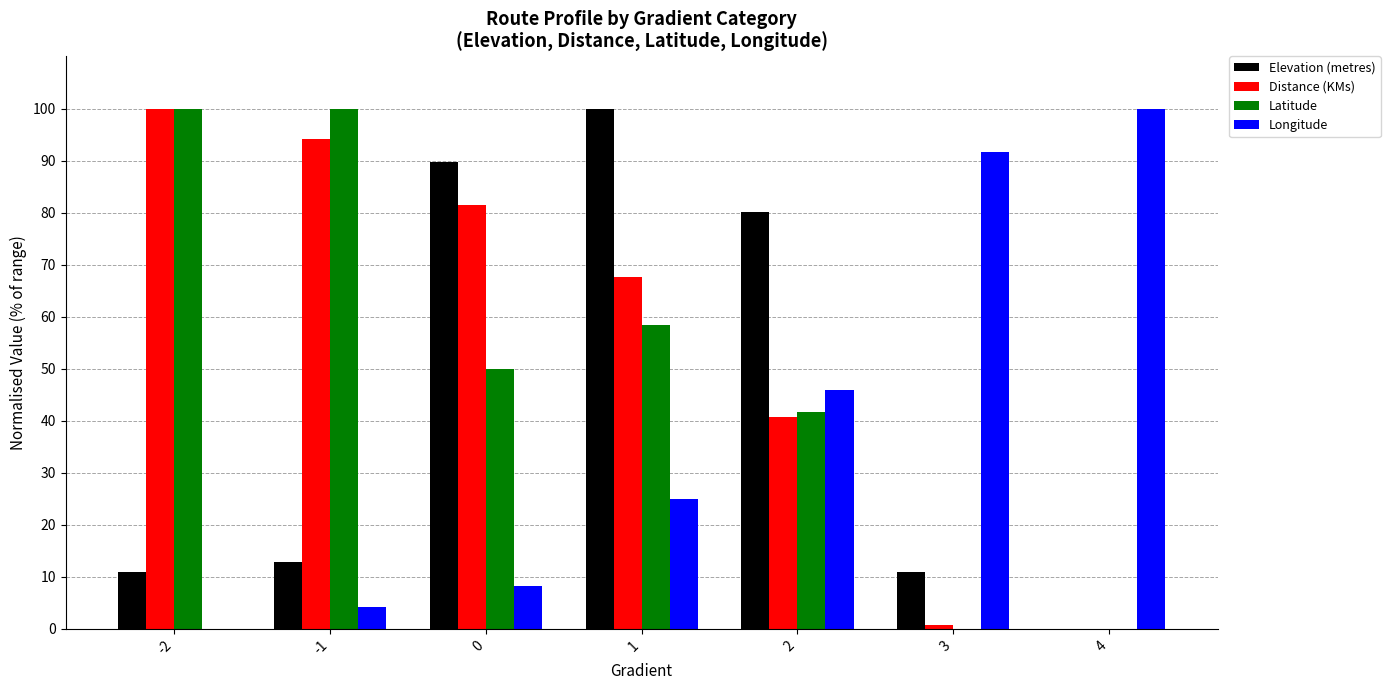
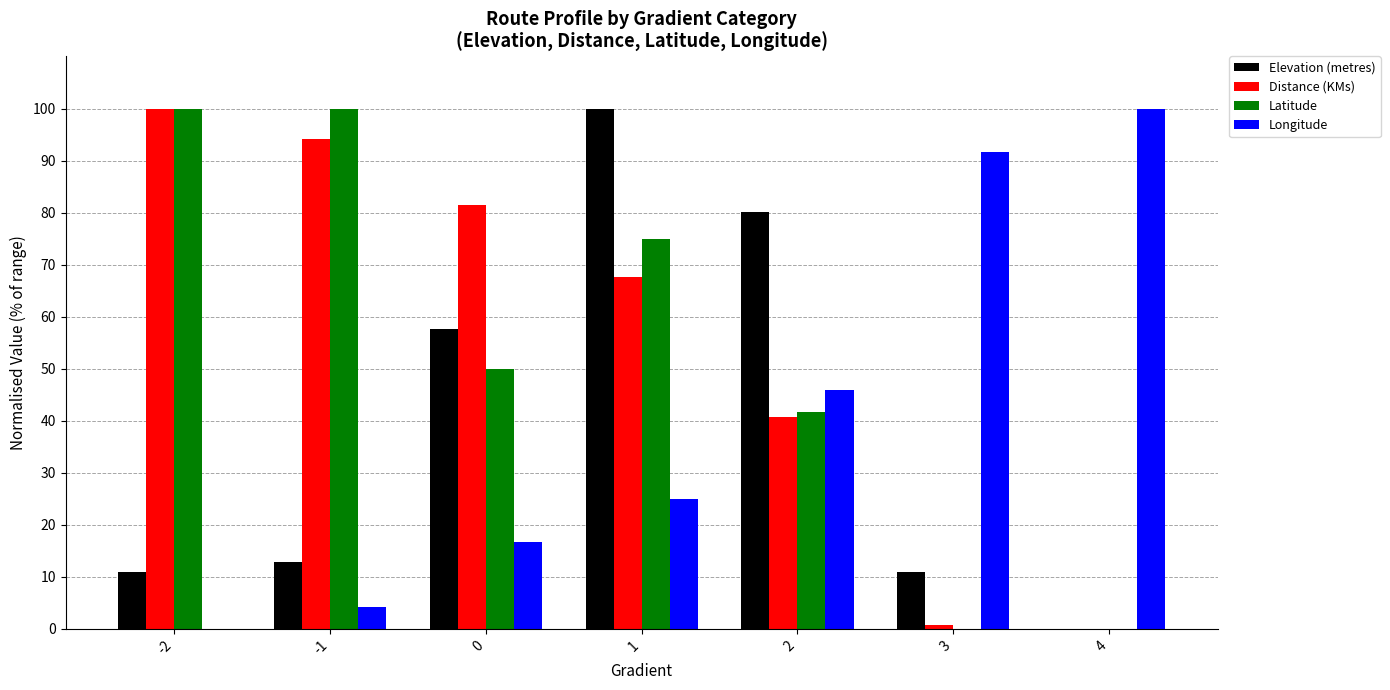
Elevation (metres), 0: 90 -> 58
Longitude, 0: 8 -> 17
Latitude, 1: 58 -> 75
